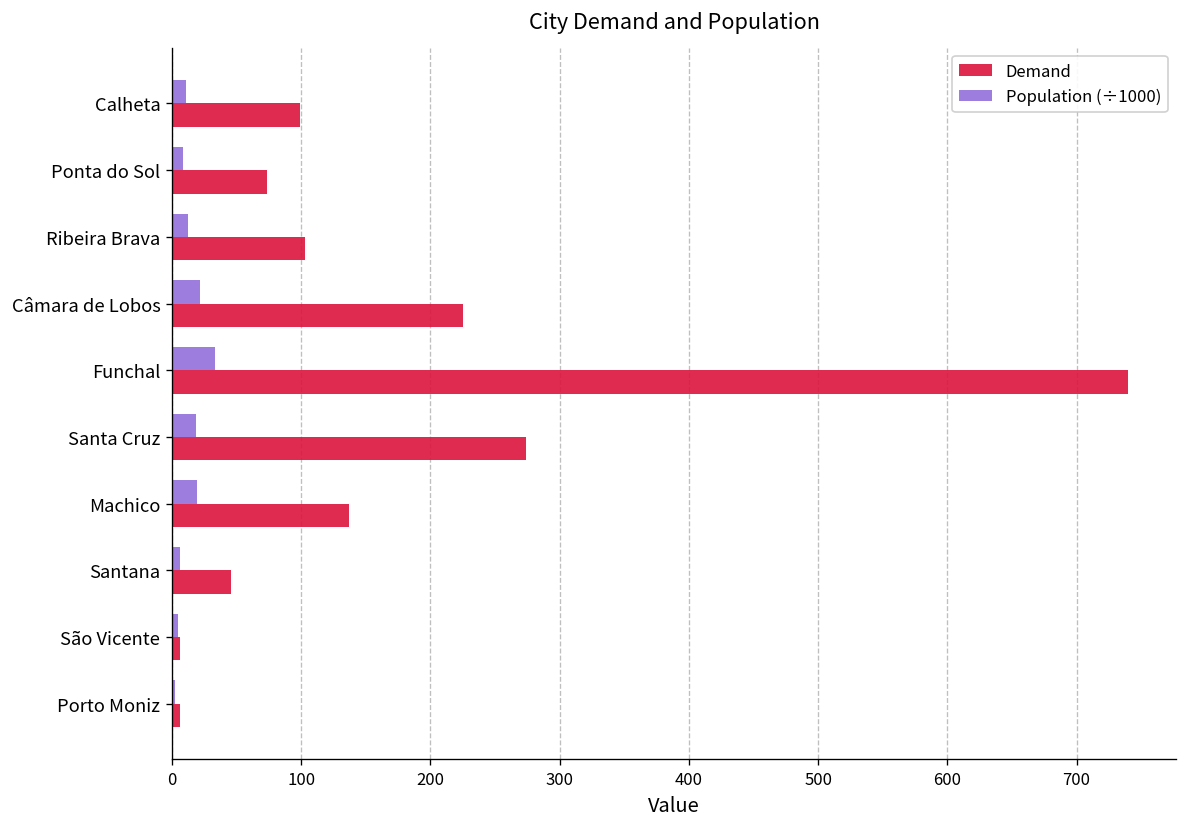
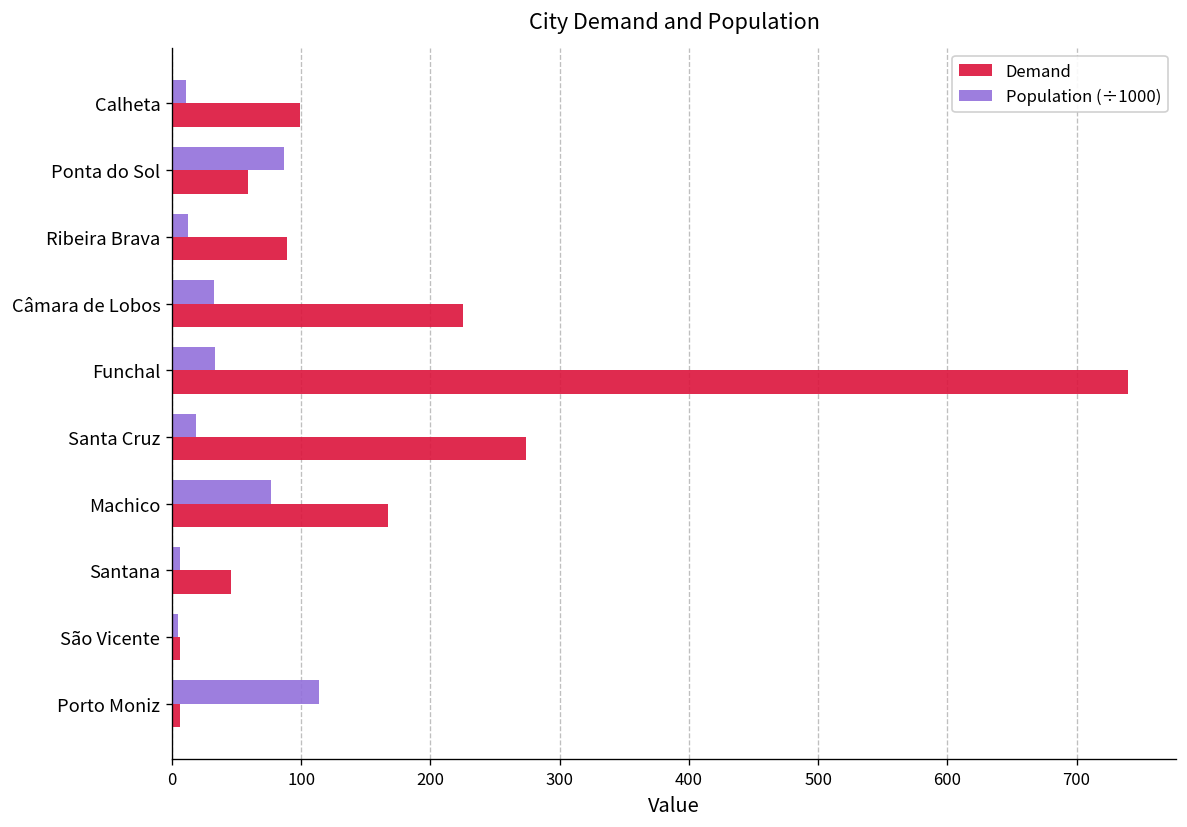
Population (÷1000), Ponta do Sol: 8 -> 87
Demand, Ponta do Sol: 73 -> 59
Demand, Ribeira Brava: 103 -> 89
Population (÷1000), Câmara de Lobos: 22 -> 32
Population (÷1000), Machico: 20 -> 77
Demand, Machico: 137 -> 167
Population (÷1000), Porto Moniz: 3 -> 114
